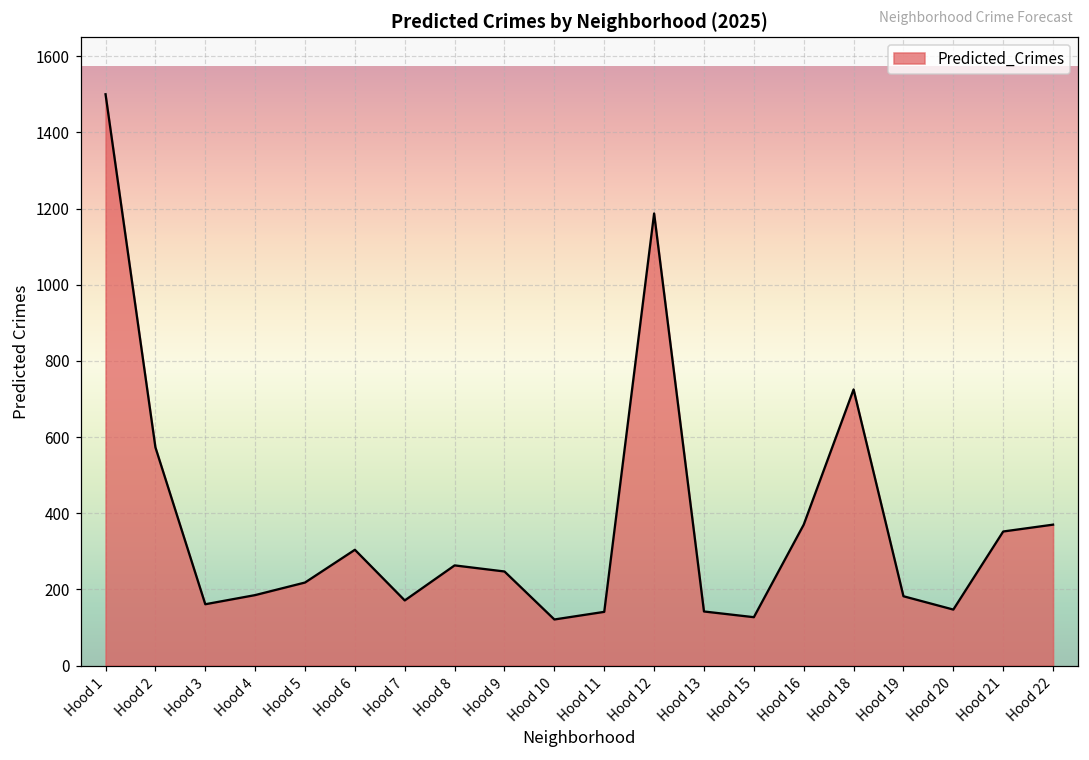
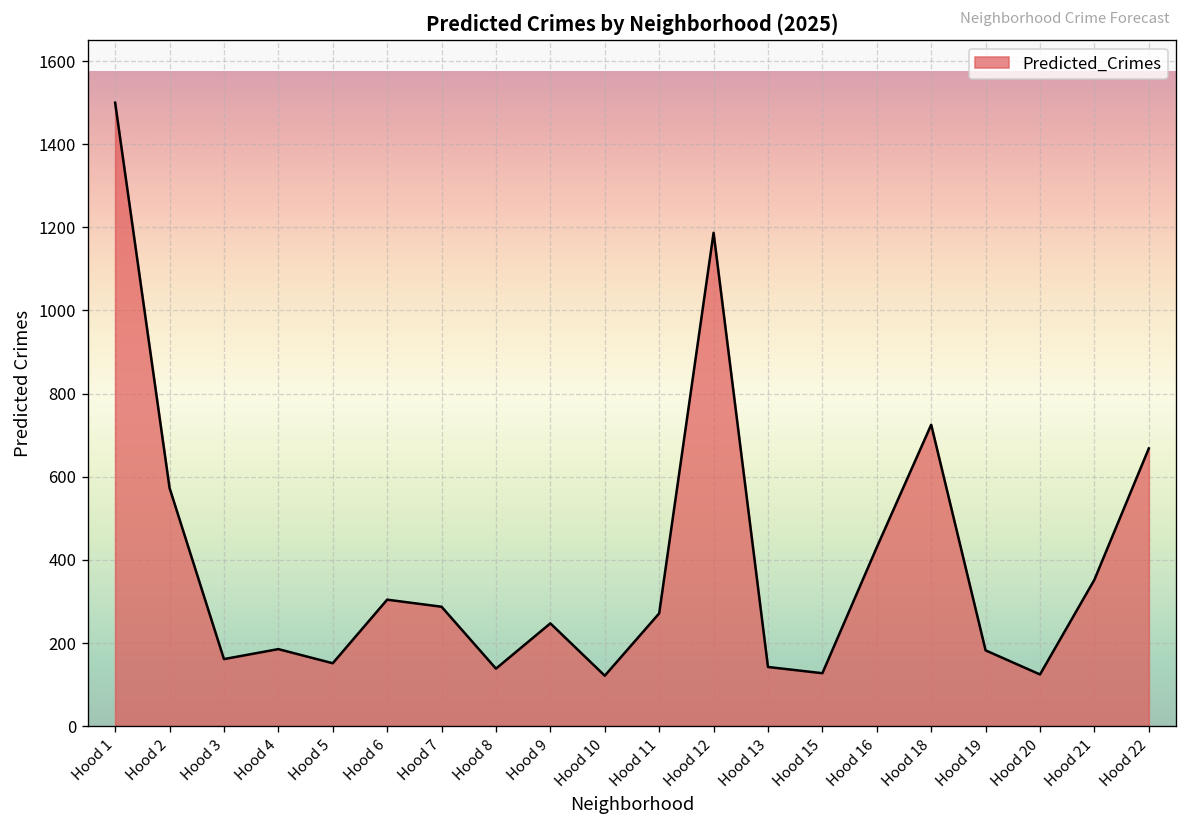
Hood 5: 220 -> 150
Hood 7: 170 -> 290
Hood 8: 260 -> 140
Hood 11: 140 -> 270
Hood 16: 370 -> 430
Hood 20: 150 -> 120
Hood 22: 370 -> 670
